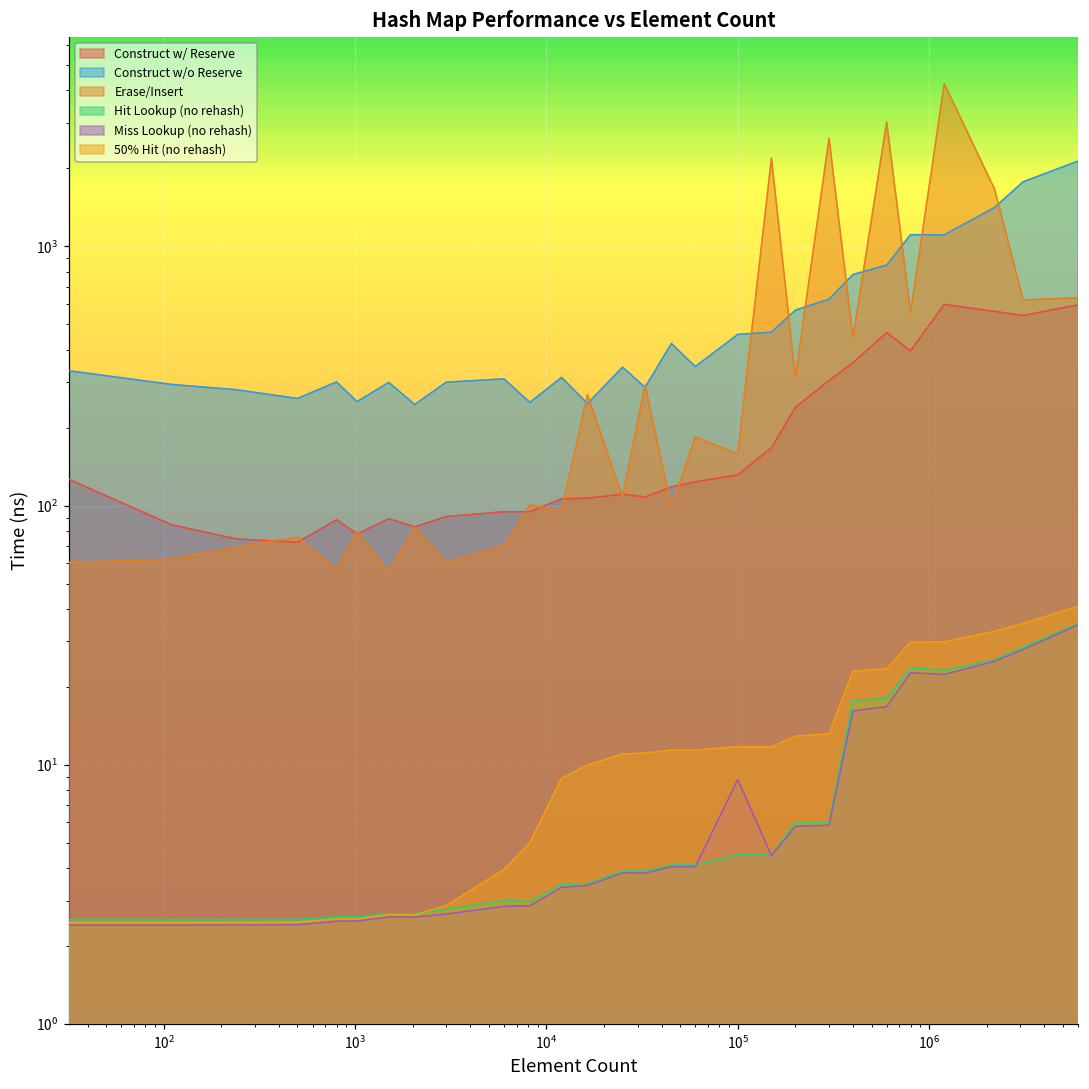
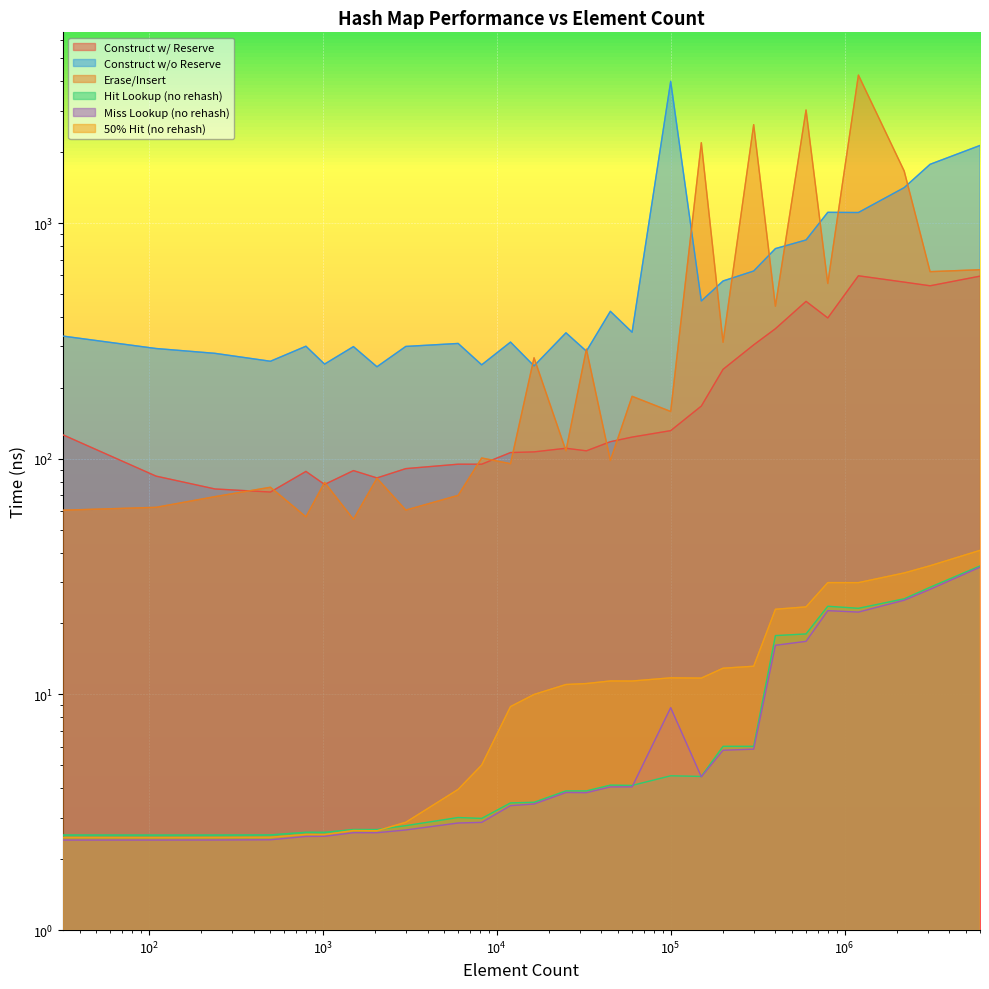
Construct w/o Reserve, 10^5: 460 -> 4000
